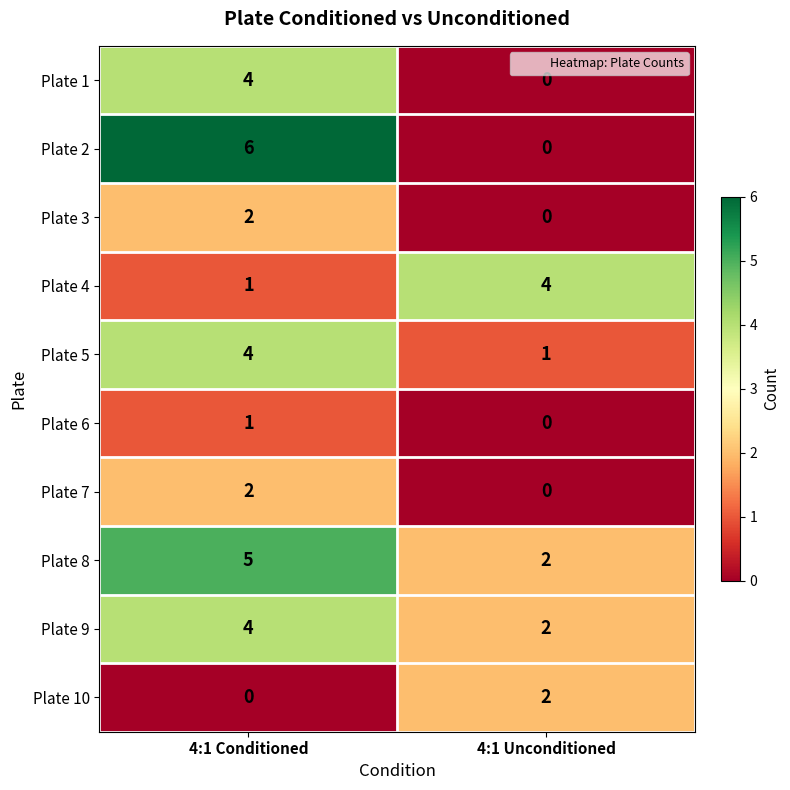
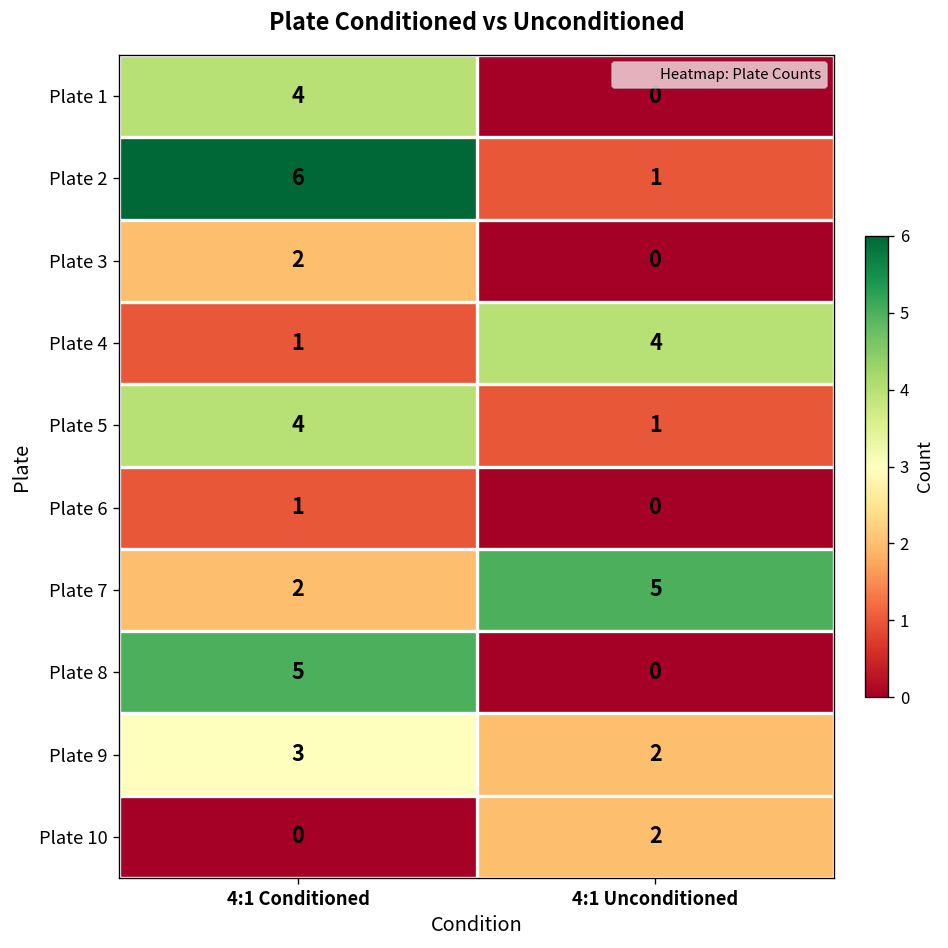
Plate 2, 4:1 Unconditioned: 0 -> 1
Plate 7, 4:1 Unconditioned: 0 -> 5
Plate 8, 4:1 Unconditioned: 2 -> 0
Plate 9, 4:1 Conditioned: 4 -> 3
